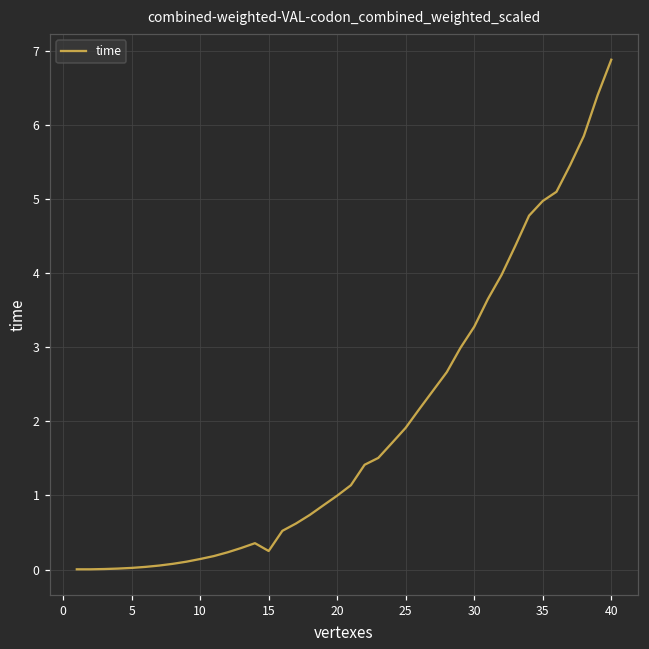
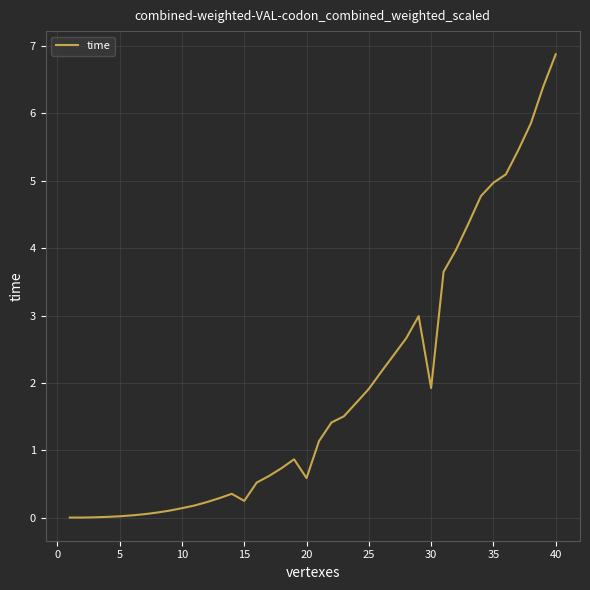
20: 1.0 -> 0.6
30: 3.3 -> 1.9
